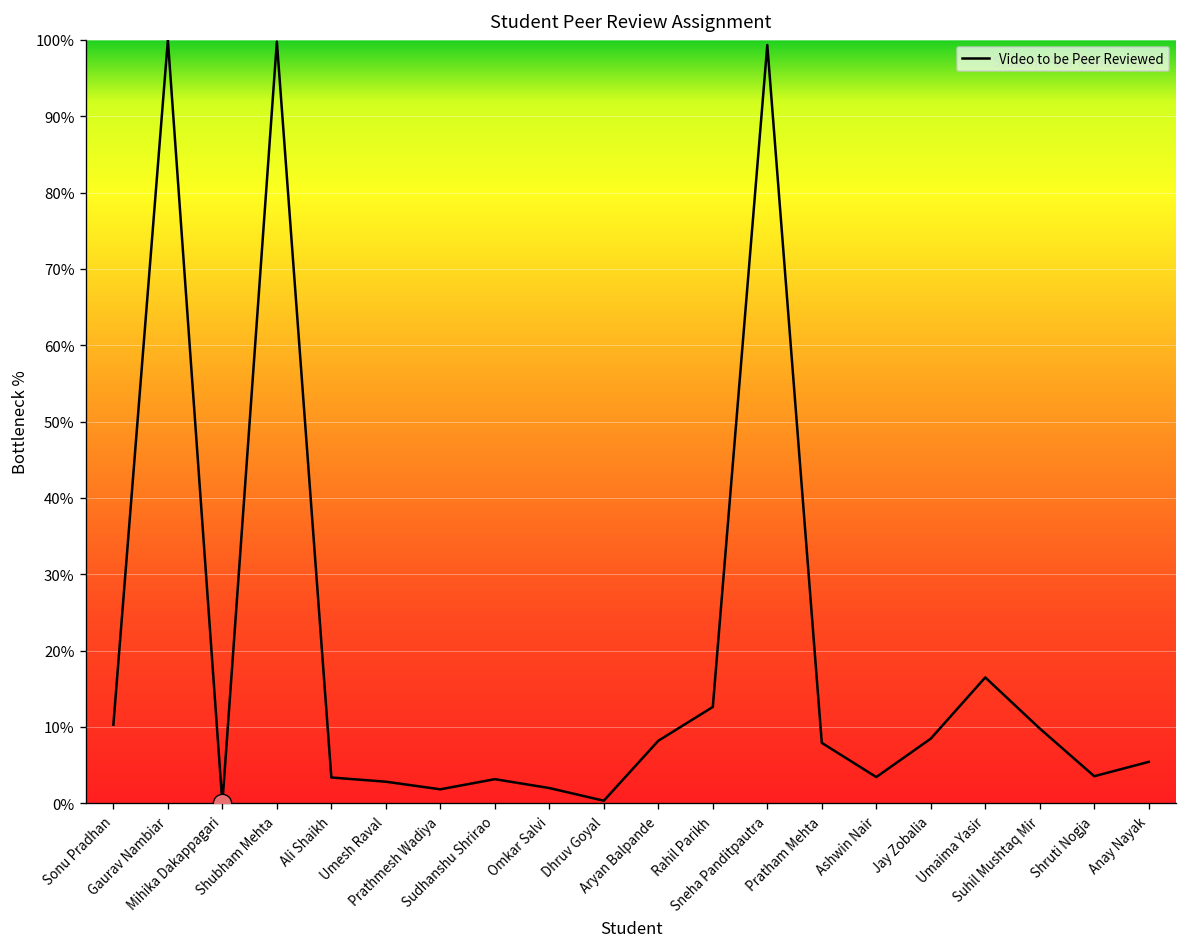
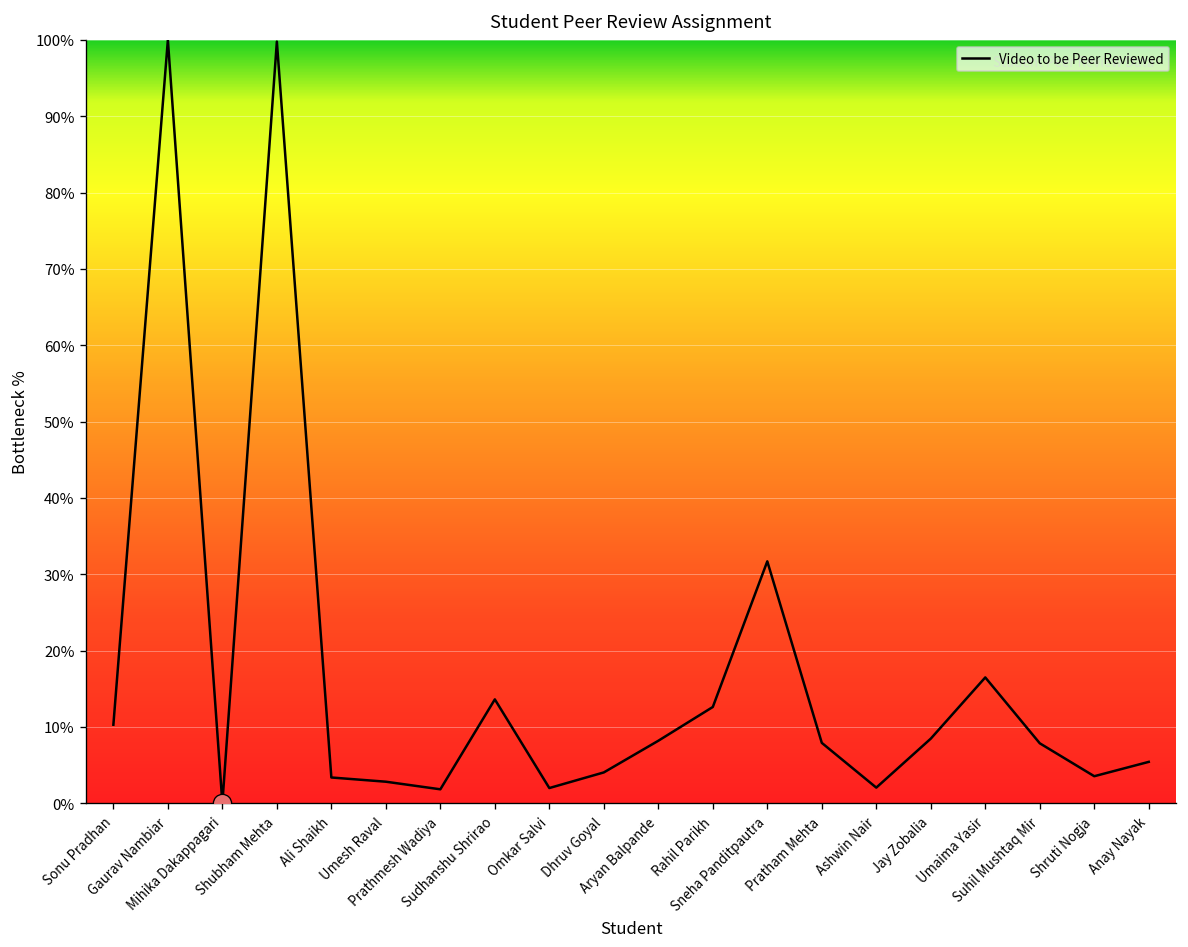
Video to be Peer Reviewed, Sudhanshu Shrirao: 3% -> 14%
Video to be Peer Reviewed, Dhruv Goyal: 0% -> 4%
Video to be Peer Reviewed, Sneha Panditpautra: 99% -> 32%
Video to be Peer Reviewed, Ashwin Nair: 3% -> 2%
Video to be Peer Reviewed, Suhil Mushtaq Mir: 10% -> 8%
